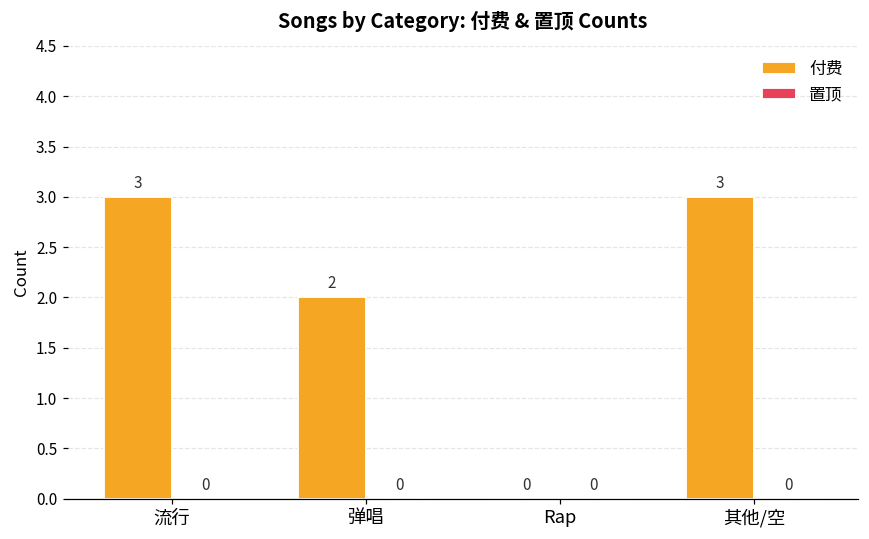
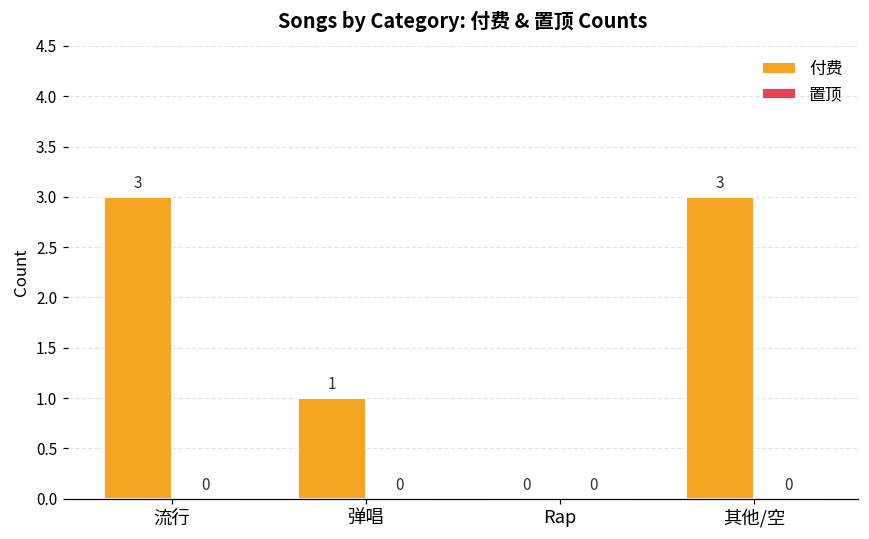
付费, 弹唱: 2 -> 1
